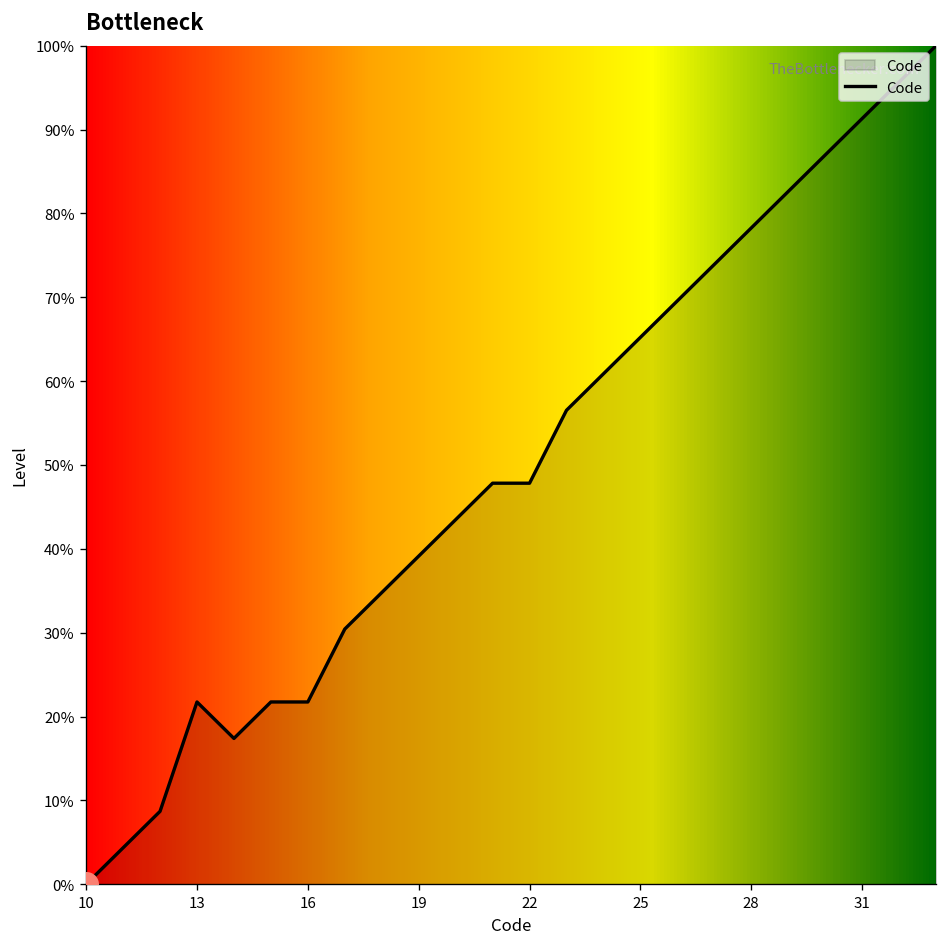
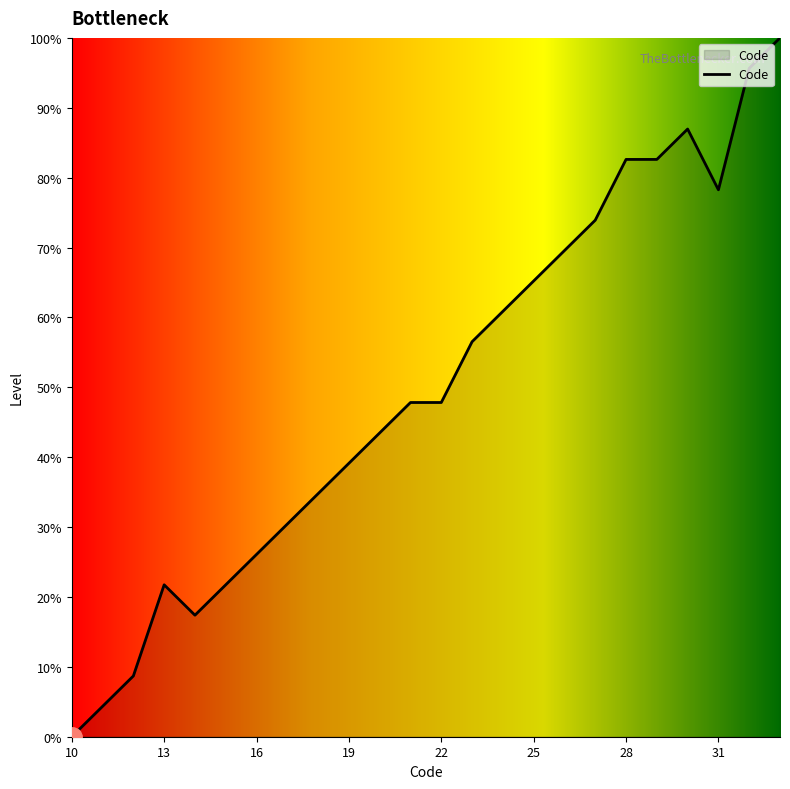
Code, 16: 22% -> 26%
Code, 28: 78% -> 83%
Code, 31: 91% -> 78%
